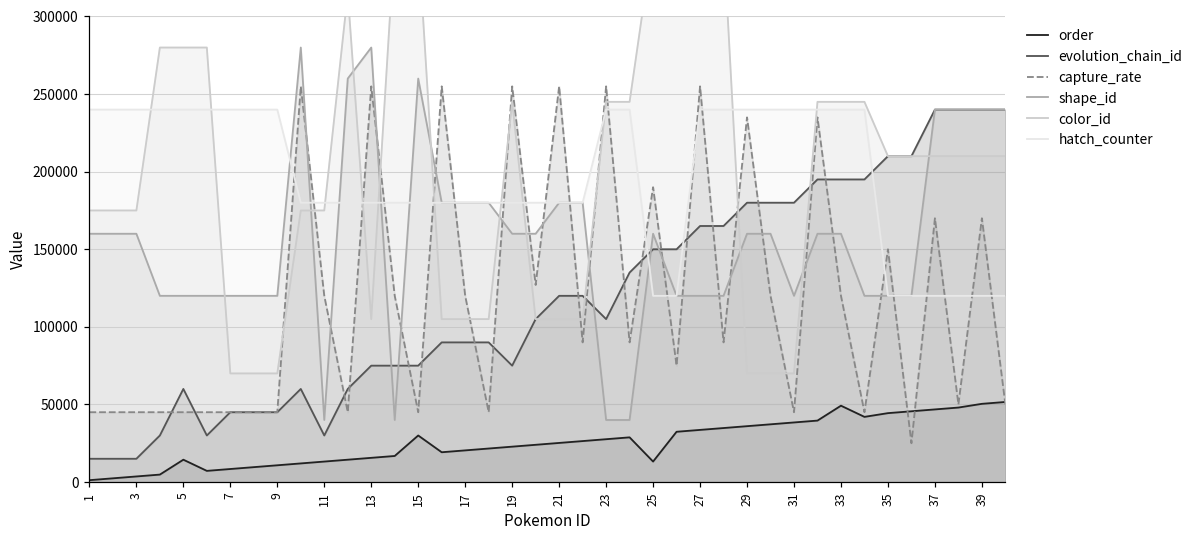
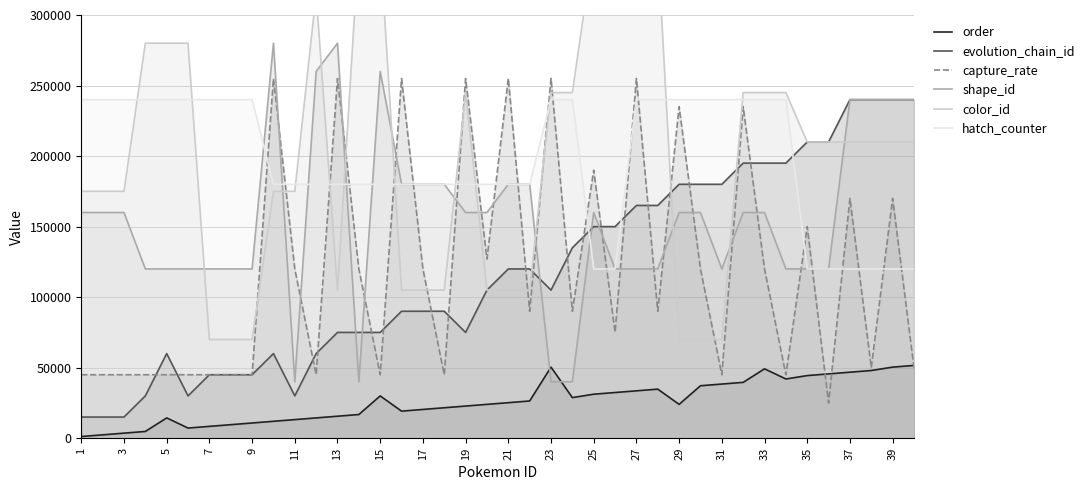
order, 23: 28000 -> 50000
order, 25: 13000 -> 31000
order, 29: 36000 -> 24000
